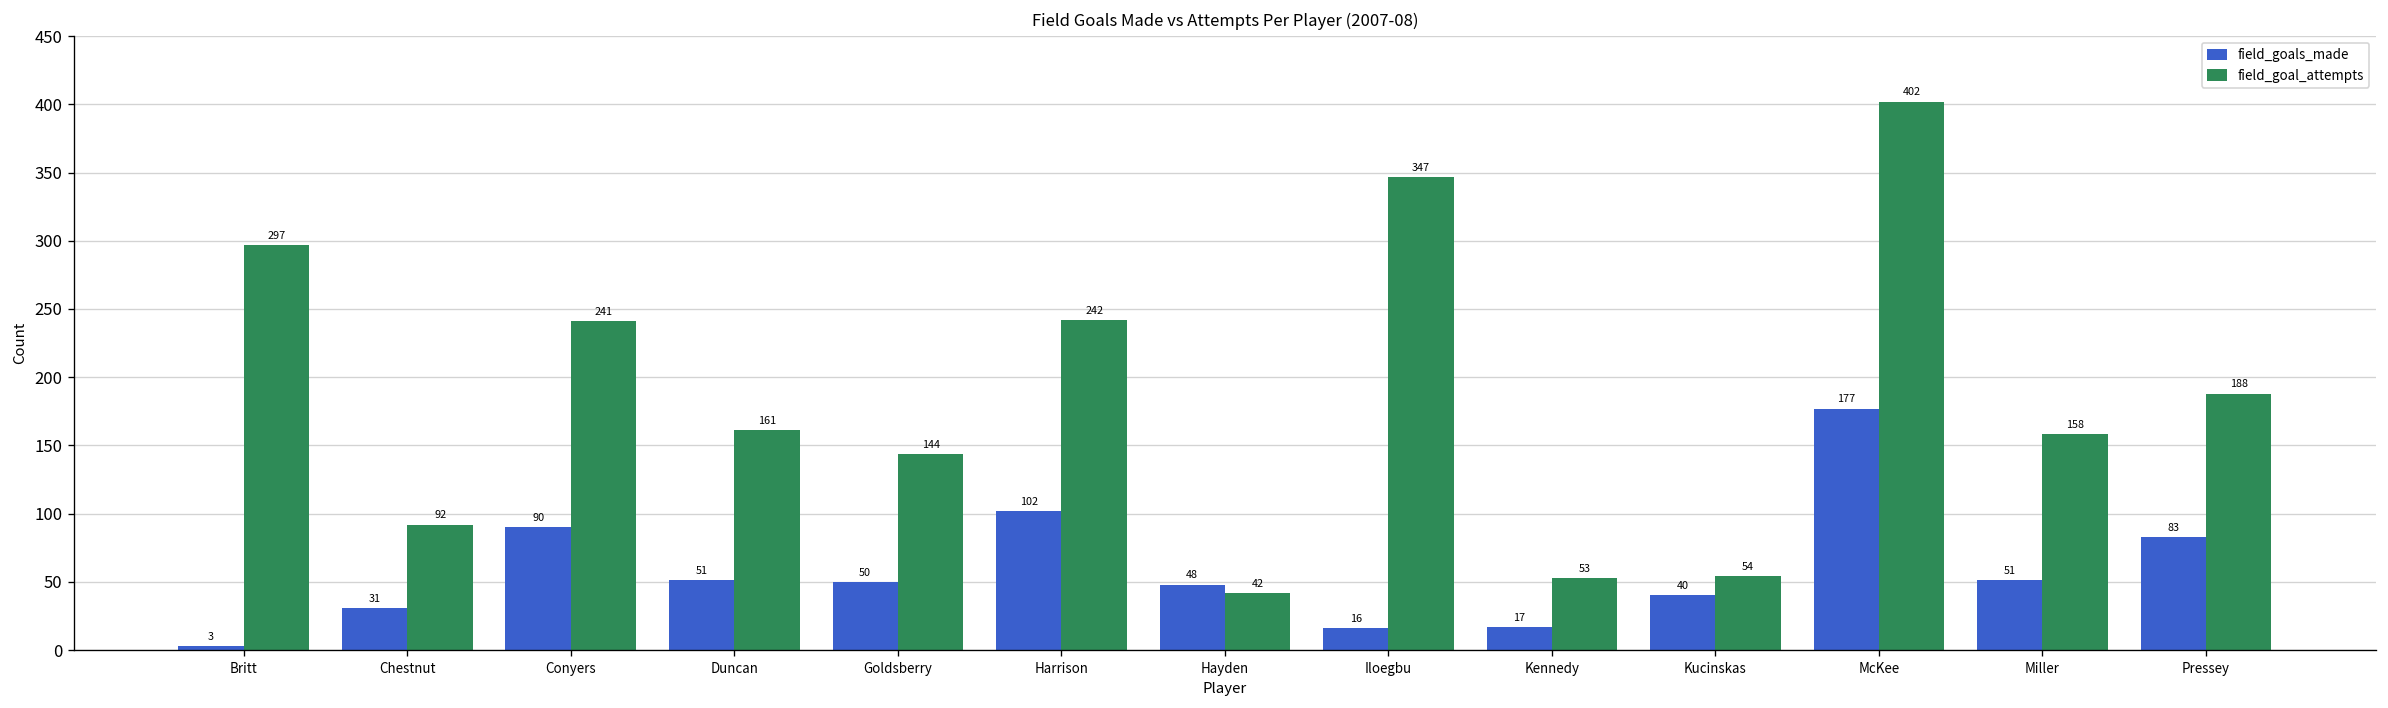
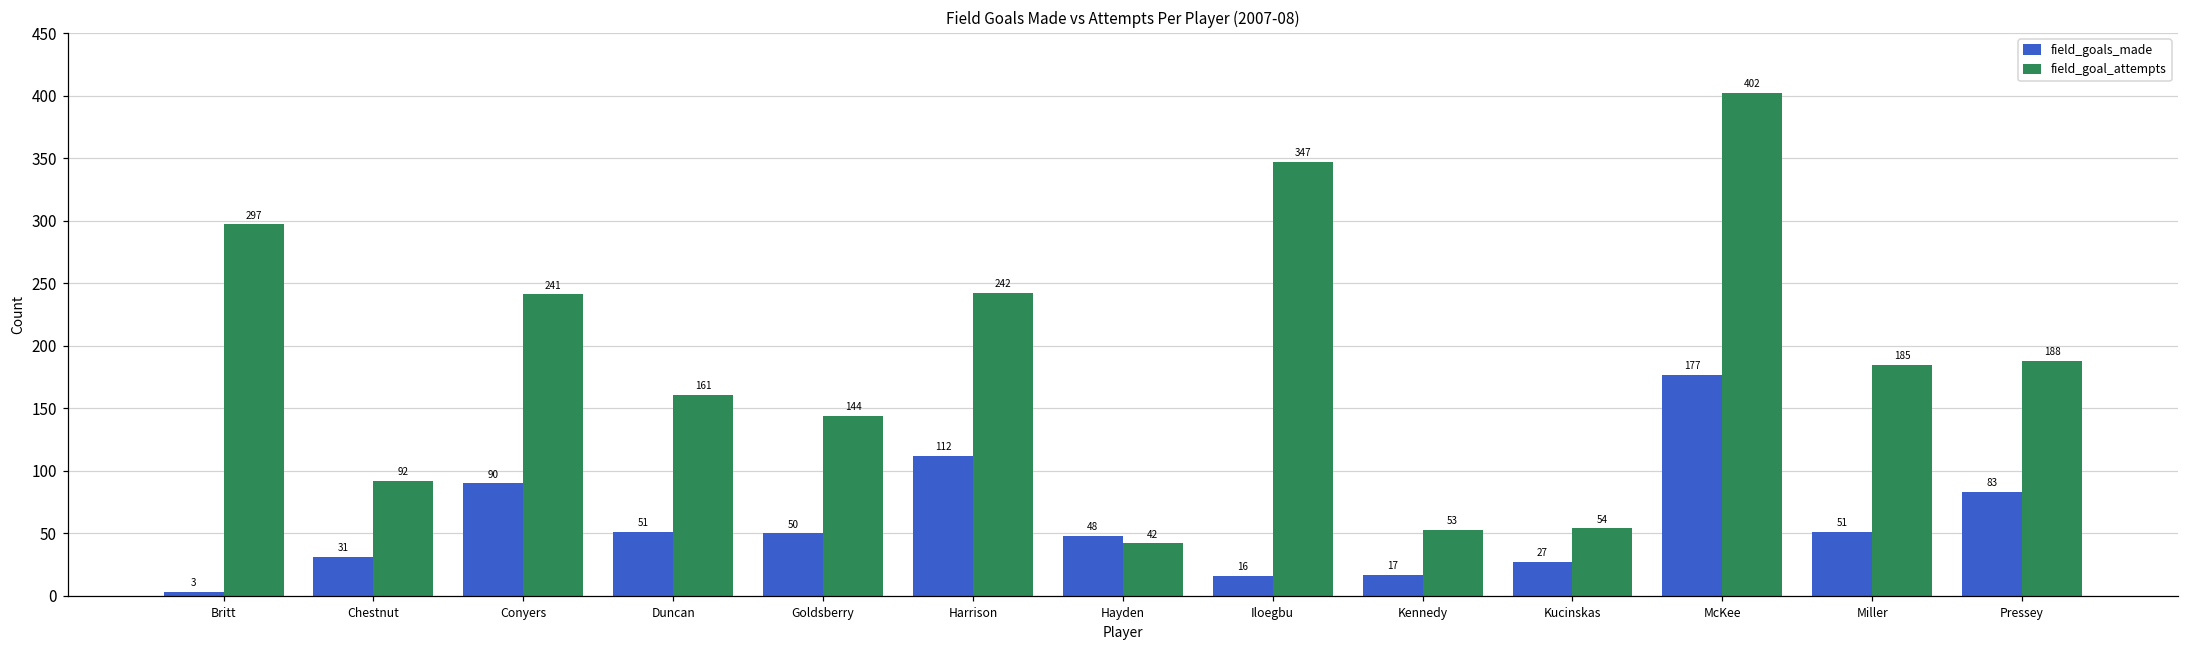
field_goals_made, Harrison: 102 -> 112
field_goals_made, Kucinskas: 40 -> 27
field_goal_attempts, Miller: 158 -> 185
